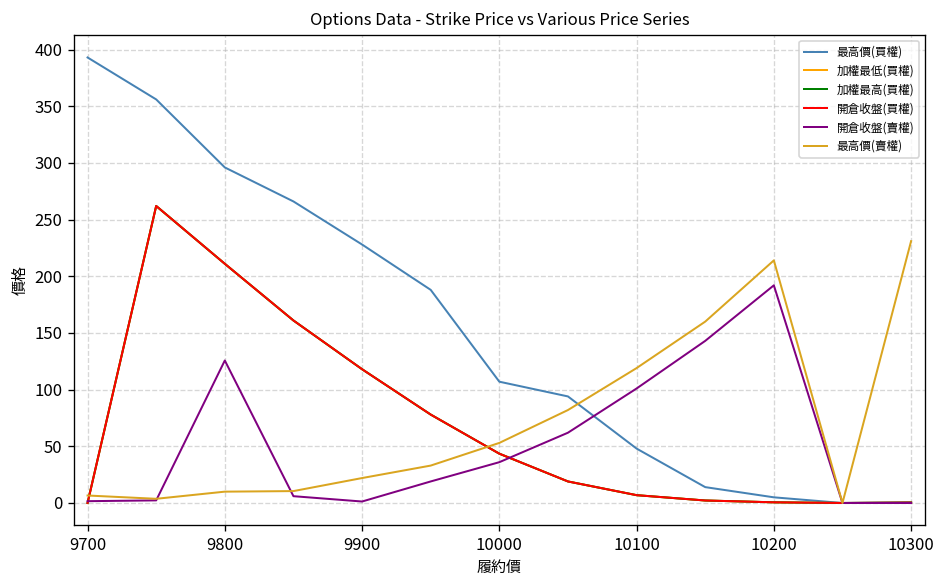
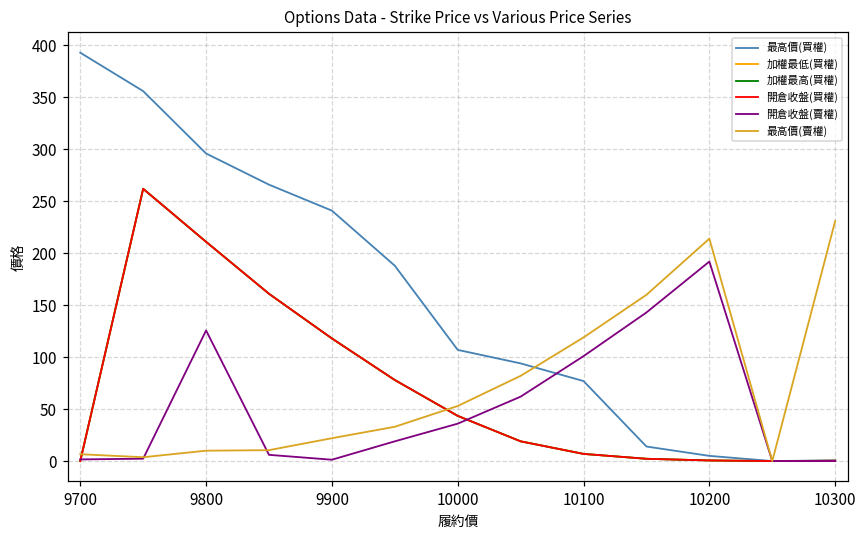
最高價(買權), 9900: 230 -> 240
最高價(買權), 10100: 50 -> 80
